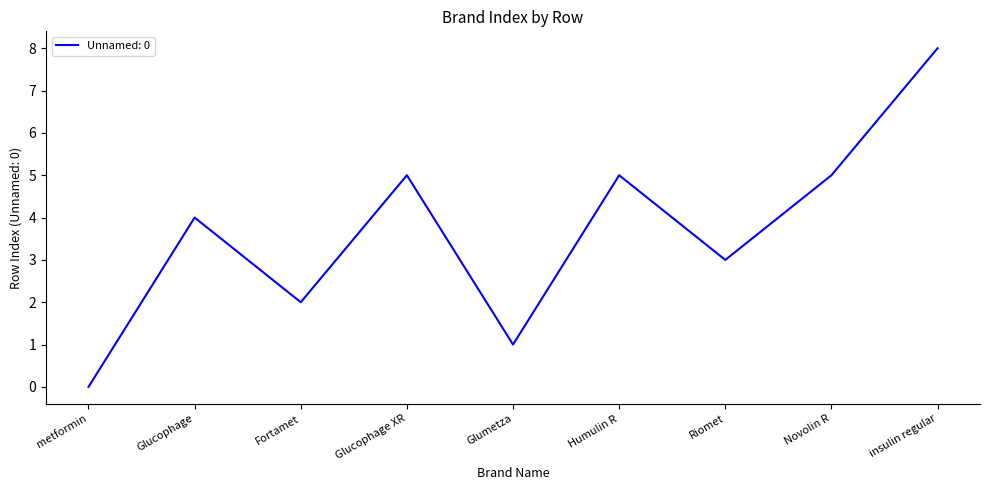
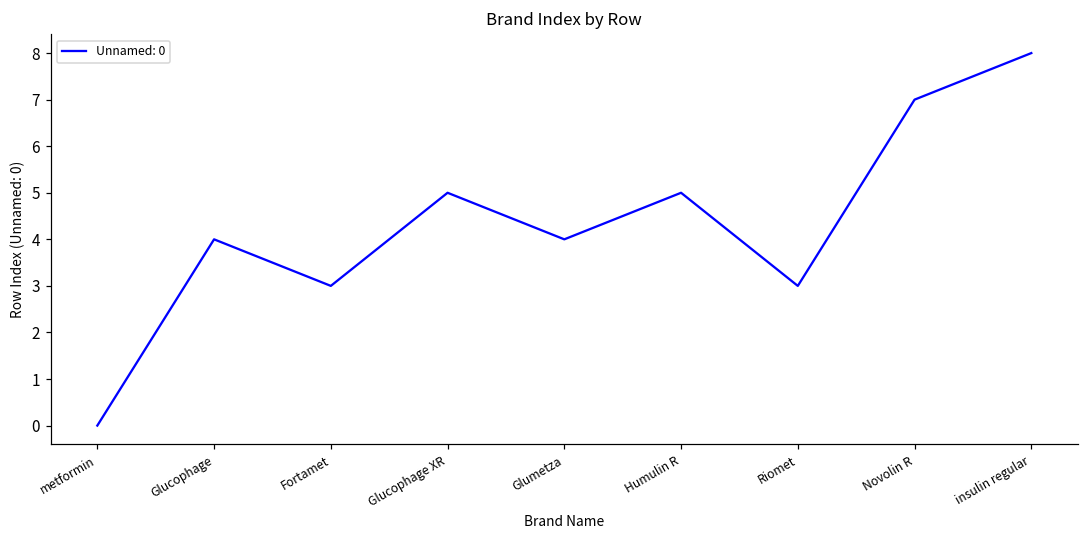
Fortamet: 2 -> 3
Glumetza: 1 -> 4
Novolin R: 5 -> 7
